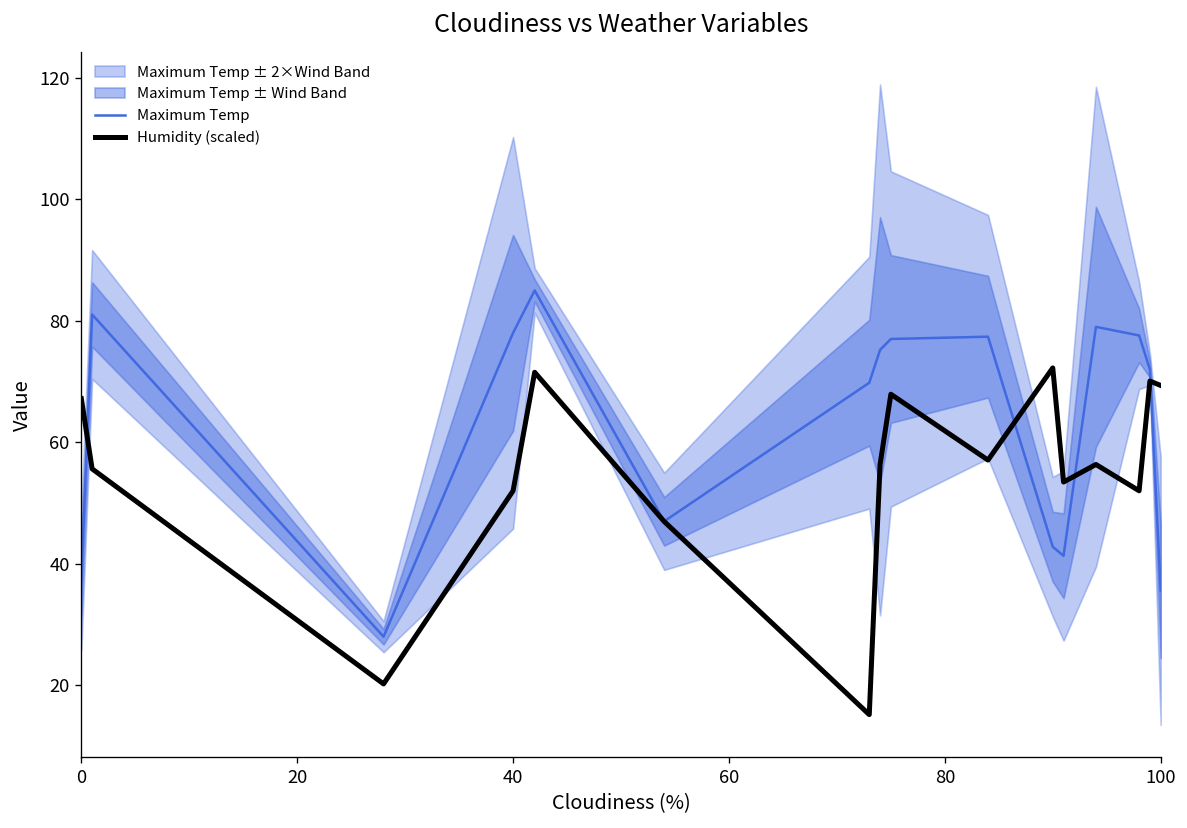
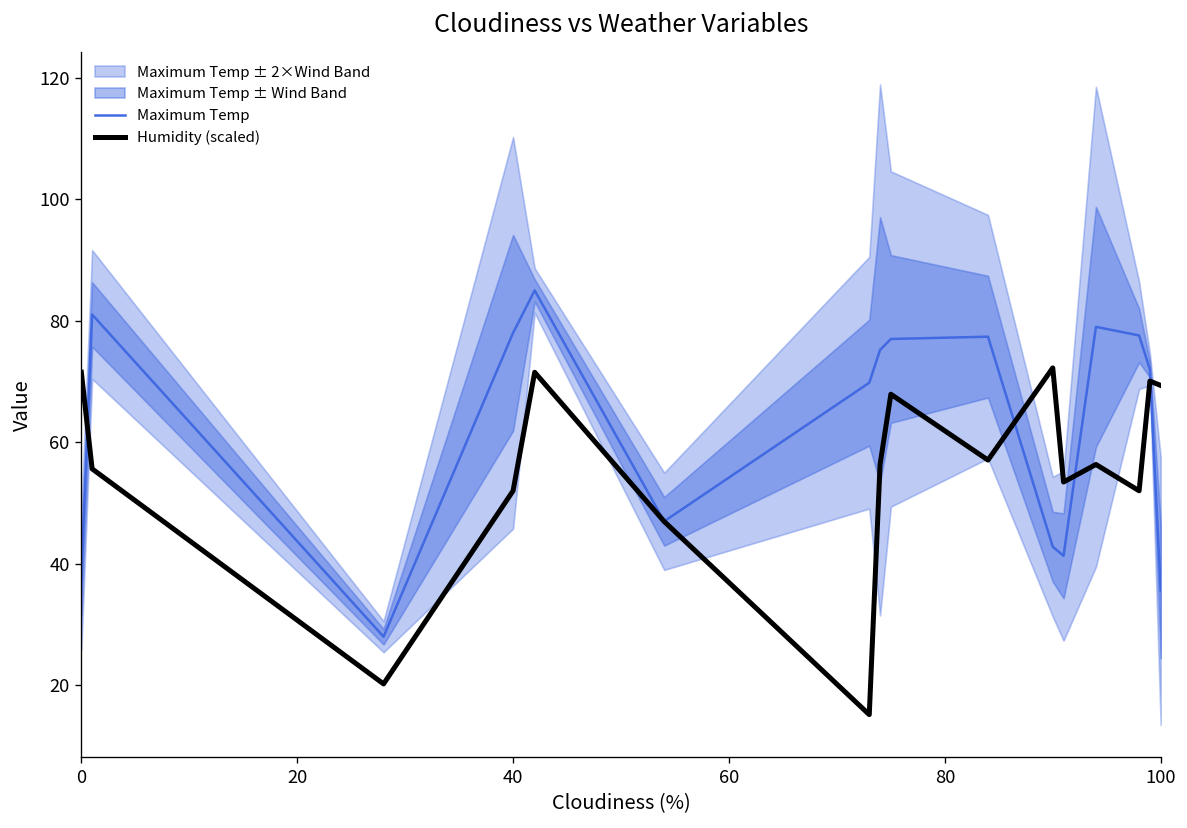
Humidity (scaled), 0: 67 -> 72
